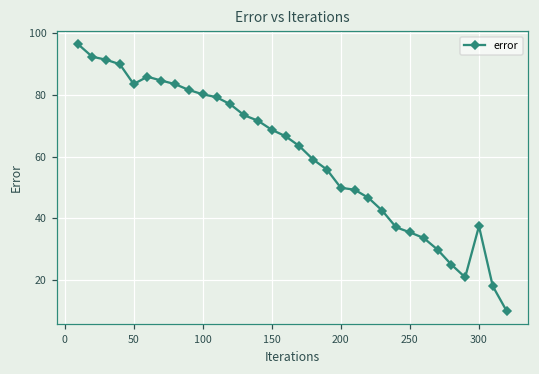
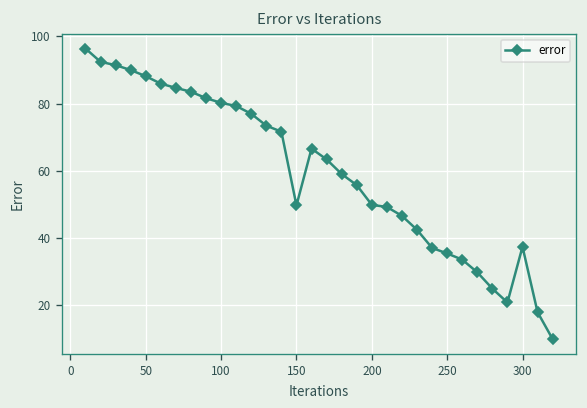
50: 84 -> 88
150: 69 -> 50
